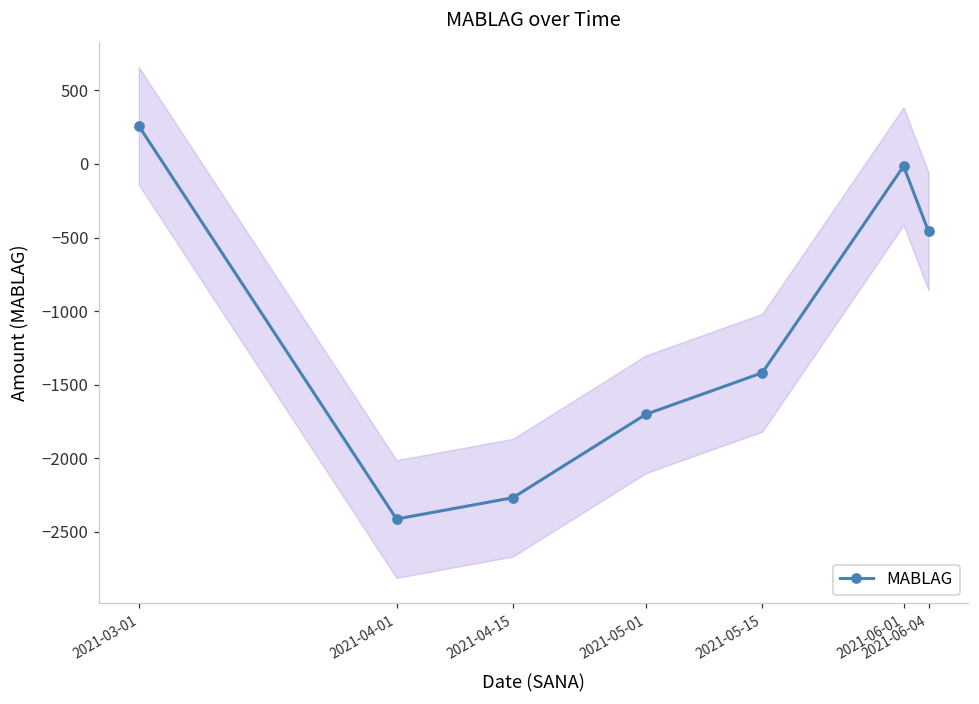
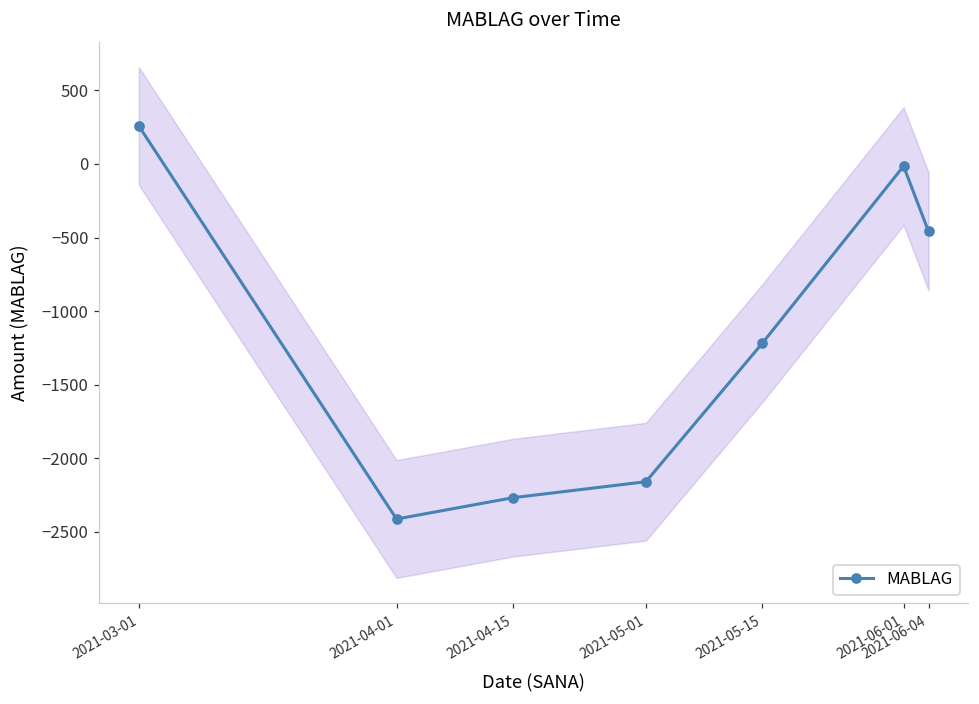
MABLAG, 2021-05-01: -1700 -> -2160
MABLAG, 2021-05-15: -1420 -> -1220
